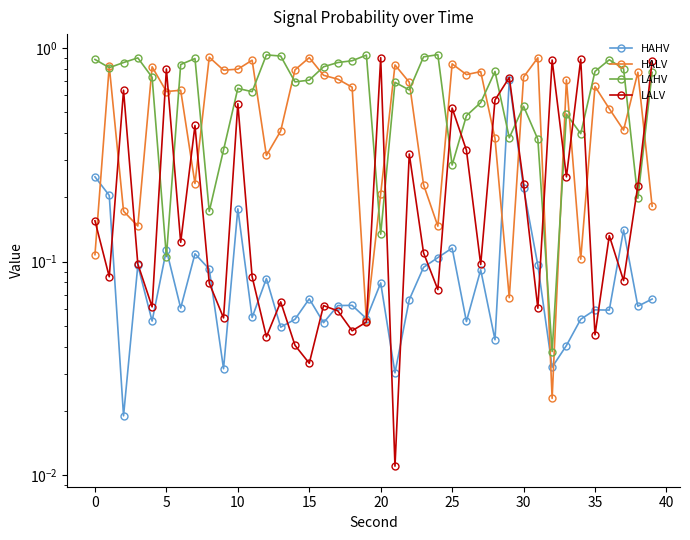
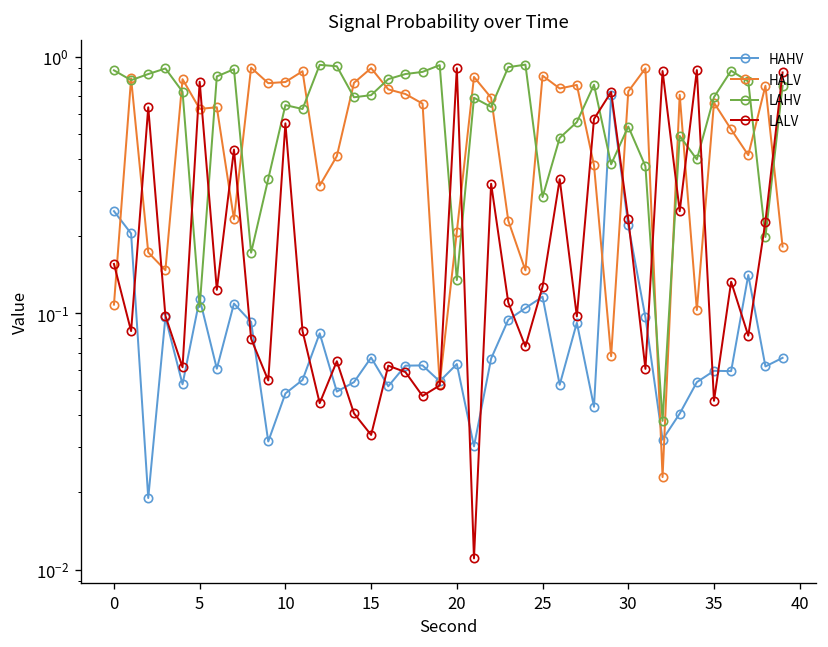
HAHV, 10: 0.18 -> 0.049
HAHV, 20: 0.080 -> 0.063
LALV, 25: 0.52 -> 0.13
LAHV, 35: 0.78 -> 0.70
